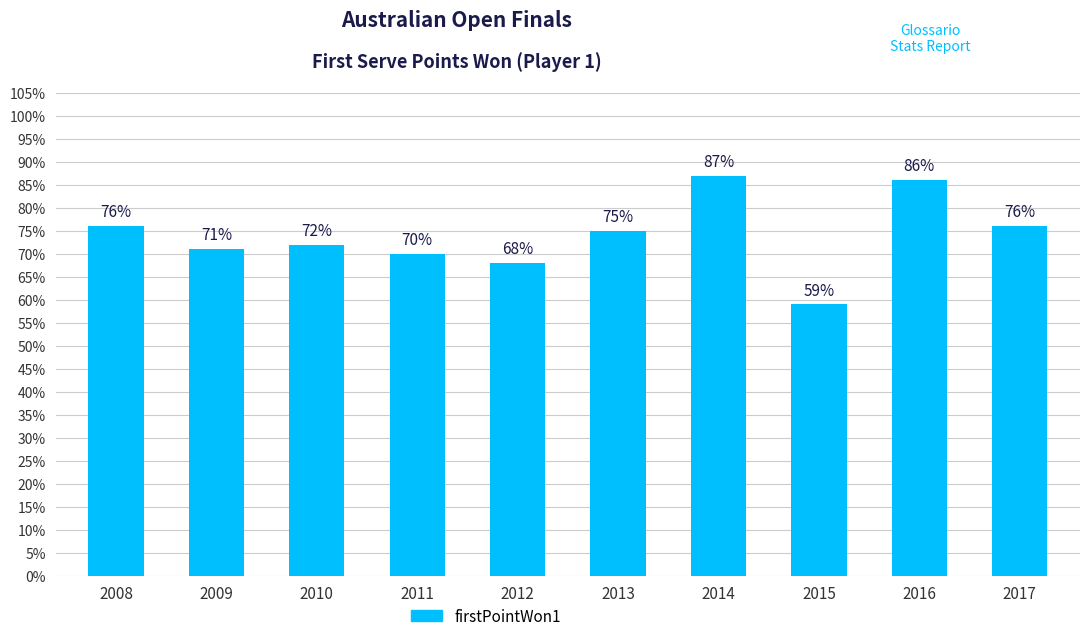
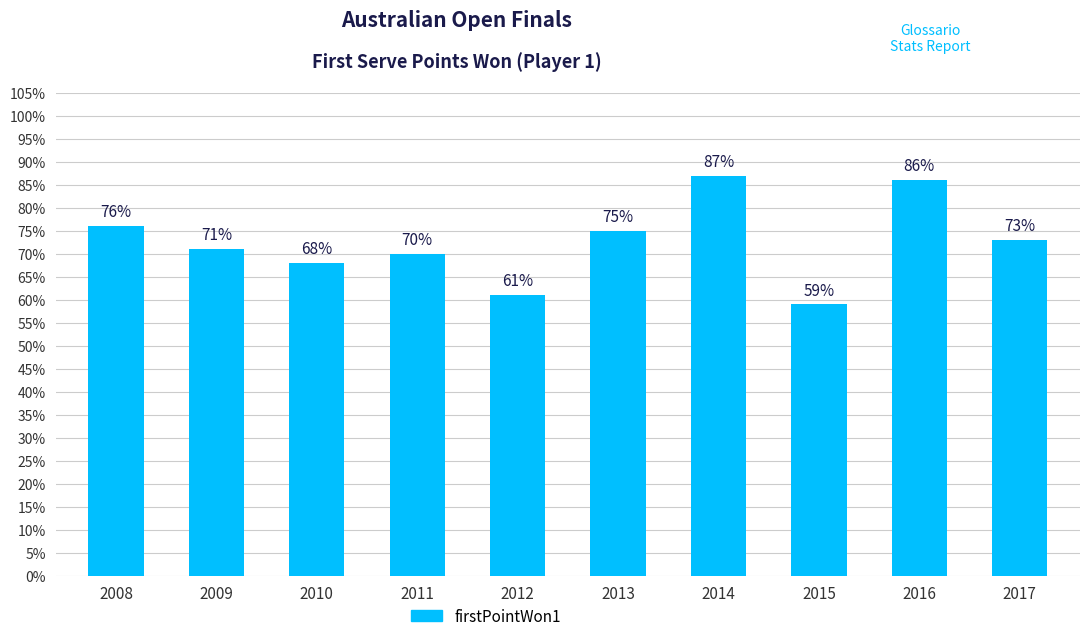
2010: 72% -> 68%
2012: 68% -> 61%
2017: 76% -> 73%
